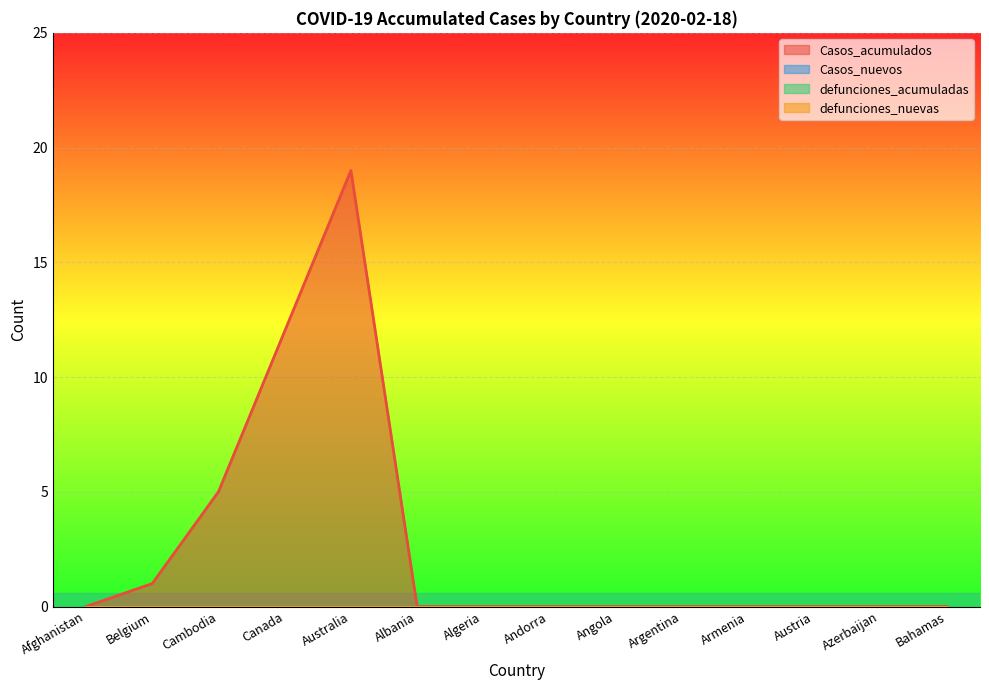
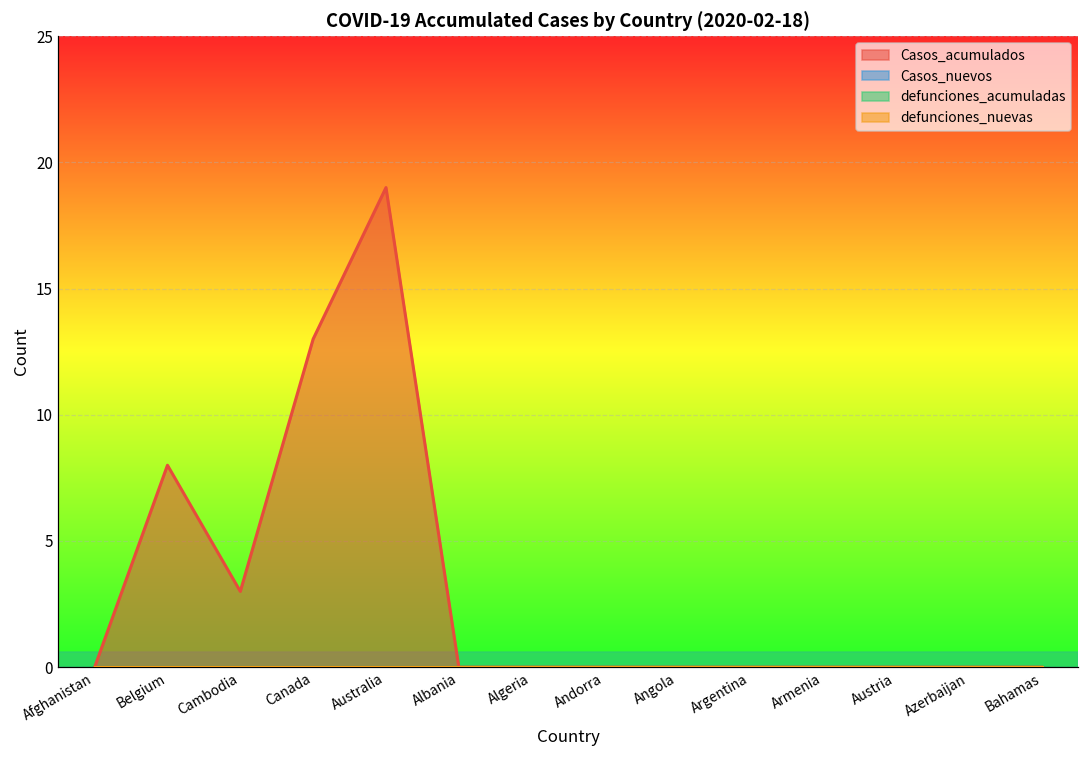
Casos_acumulados, Belgium: 1 -> 8
Casos_acumulados, Cambodia: 5 -> 3
Casos_acumulados, Canada: 12 -> 13
